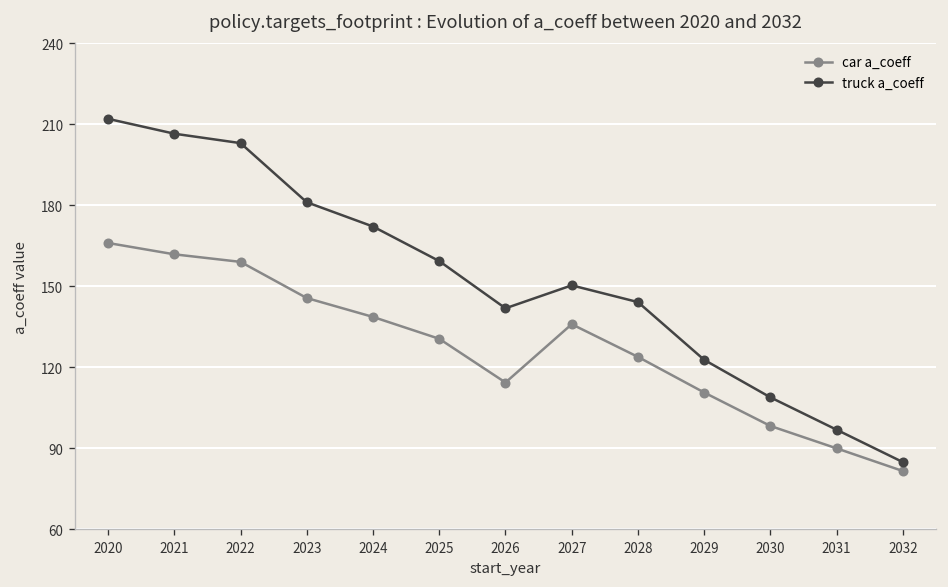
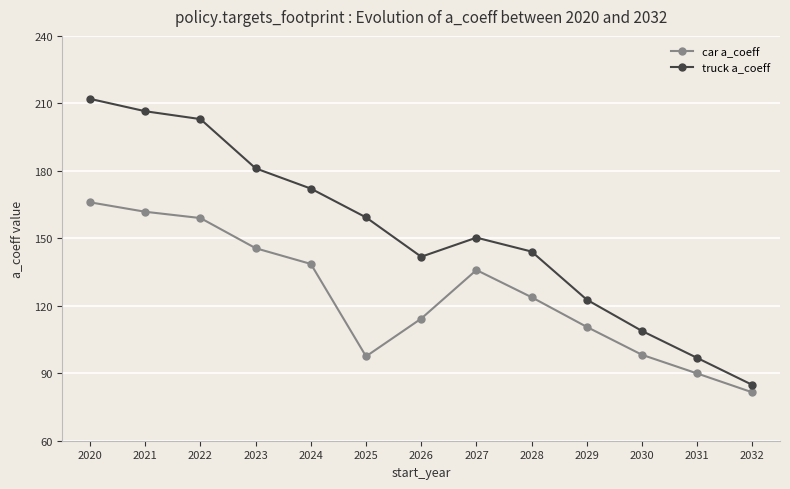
car a_coeff, 2025: 131 -> 98
